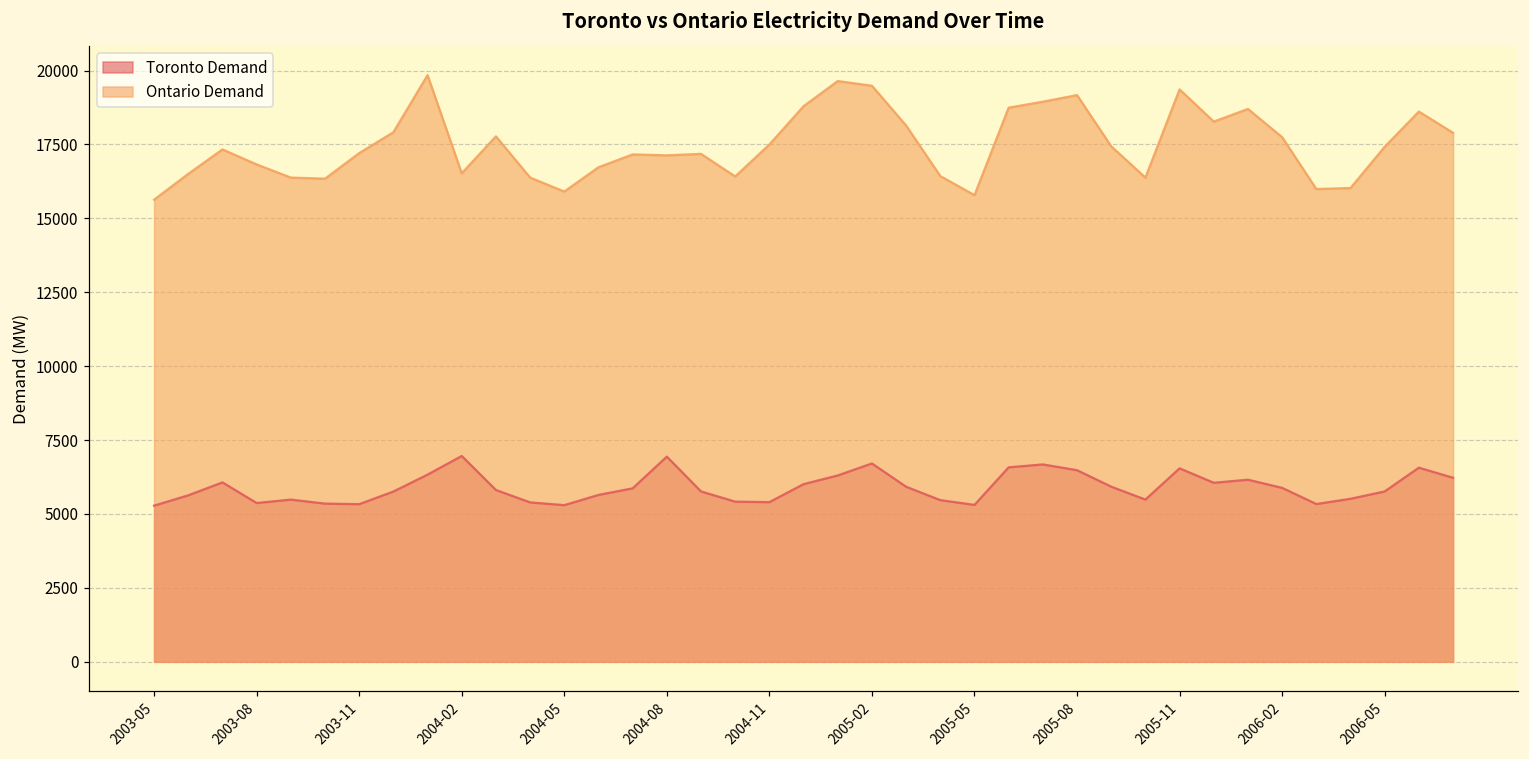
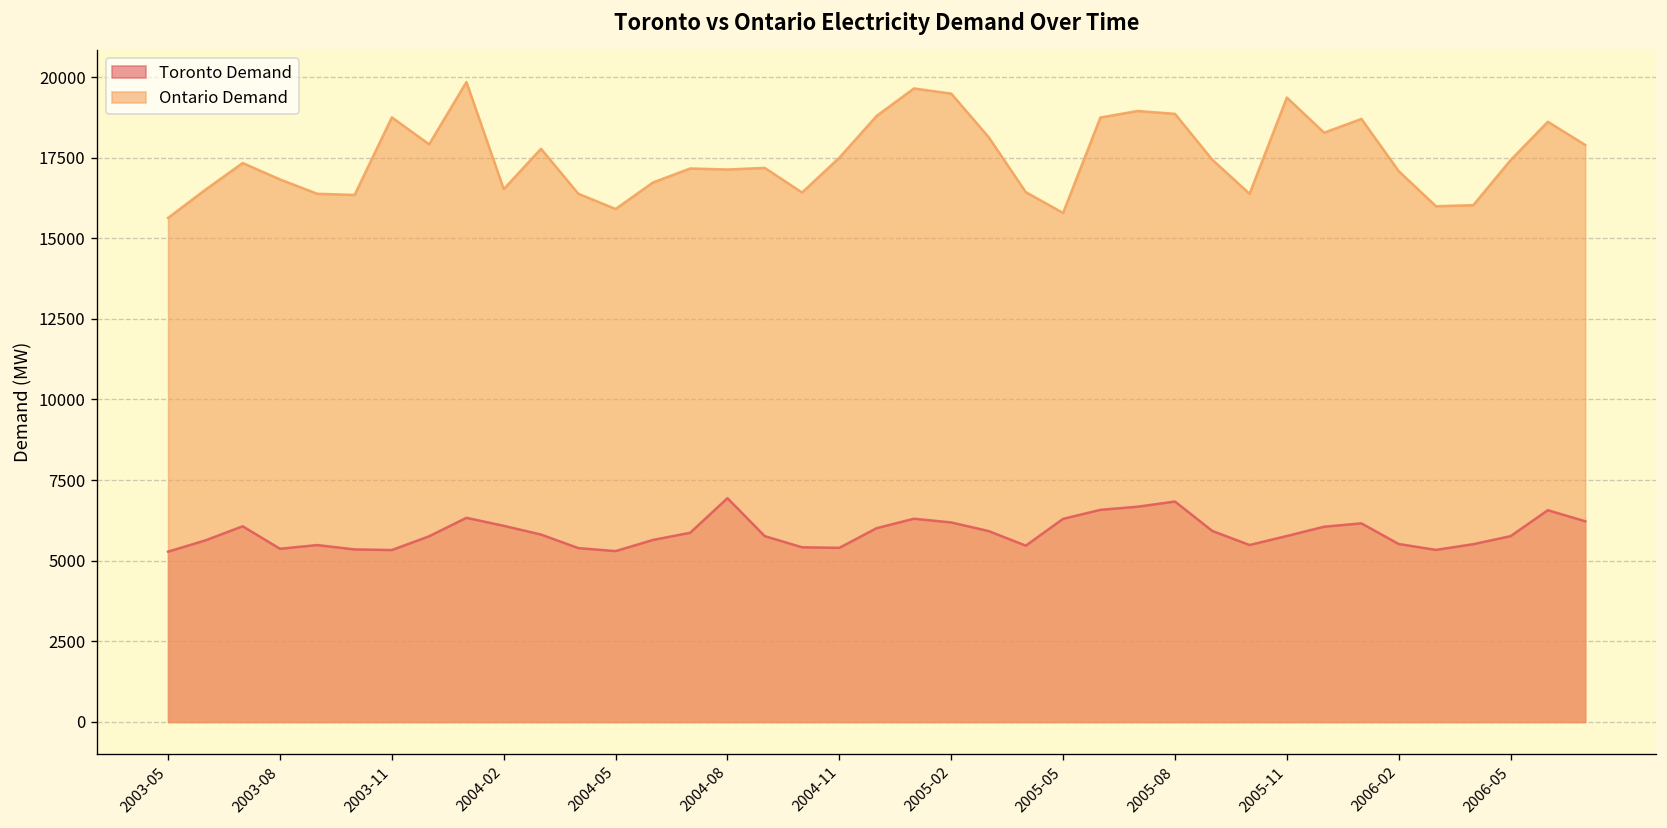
Ontario Demand, 2003-11: 17200 -> 18700
Toronto Demand, 2004-02: 7000 -> 6100
Toronto Demand, 2005-02: 6700 -> 6200
Toronto Demand, 2005-05: 5300 -> 6300
Toronto Demand, 2005-08: 6500 -> 6800
Ontario Demand, 2005-08: 19200 -> 18900
Toronto Demand, 2005-11: 6500 -> 5800
Toronto Demand, 2006-02: 5900 -> 5500
Ontario Demand, 2006-02: 17700 -> 17100
